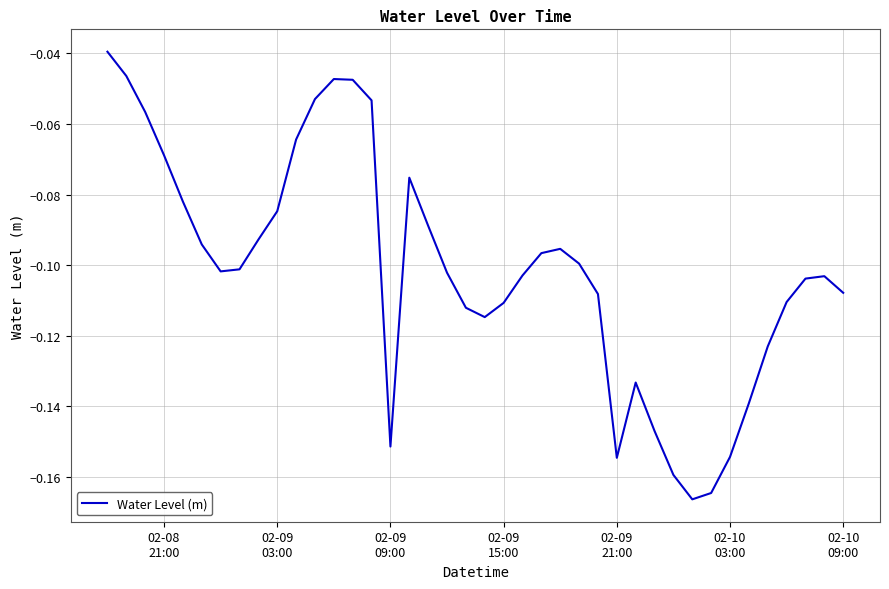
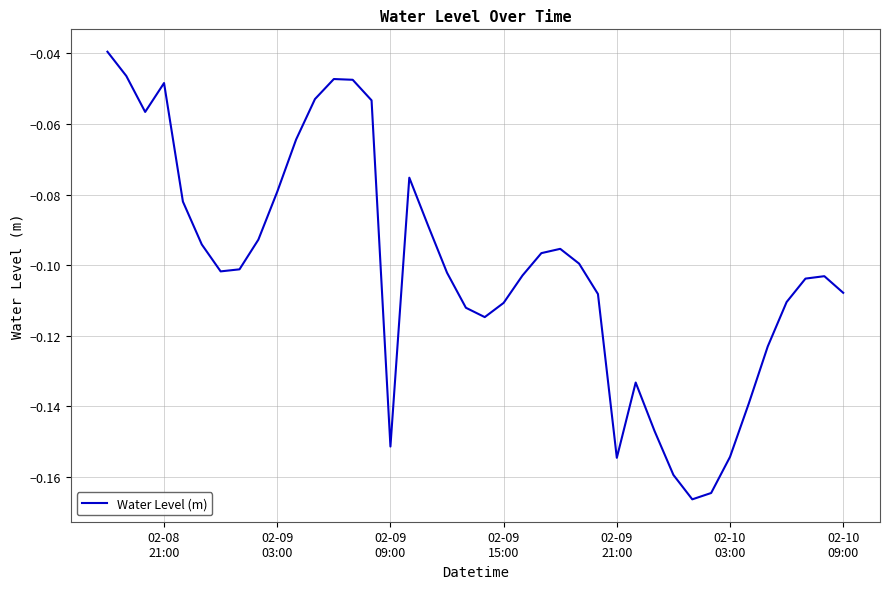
02-08 21:00: -0.069 -> -0.048
02-09 03:00: -0.085 -> -0.079
